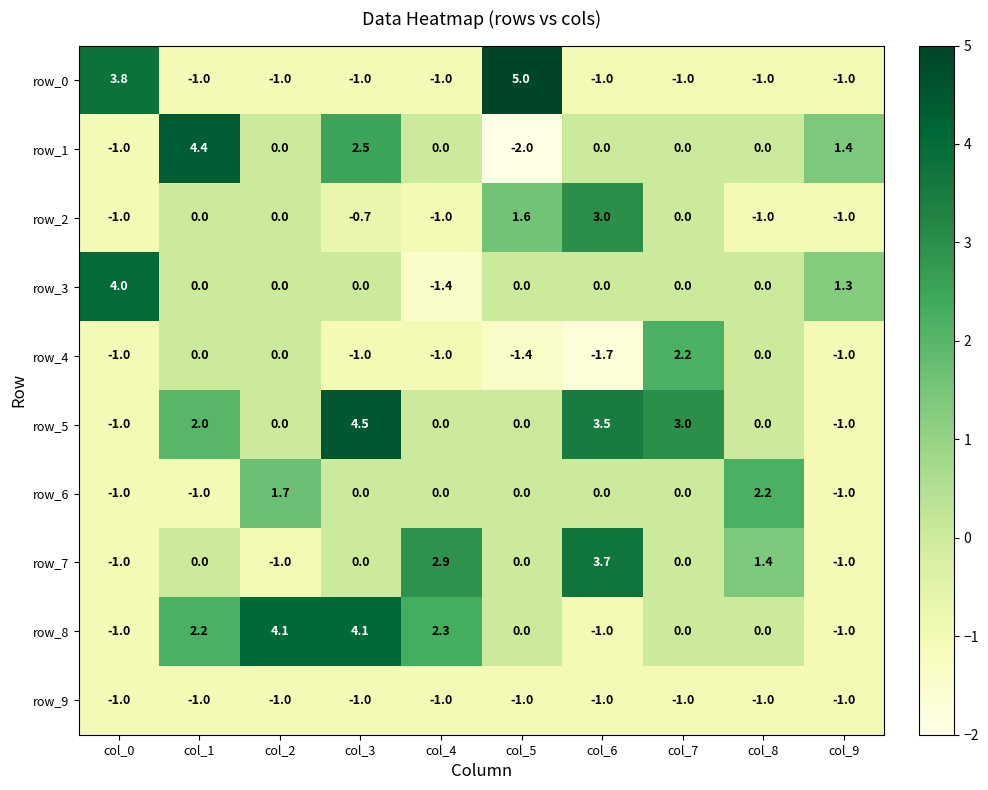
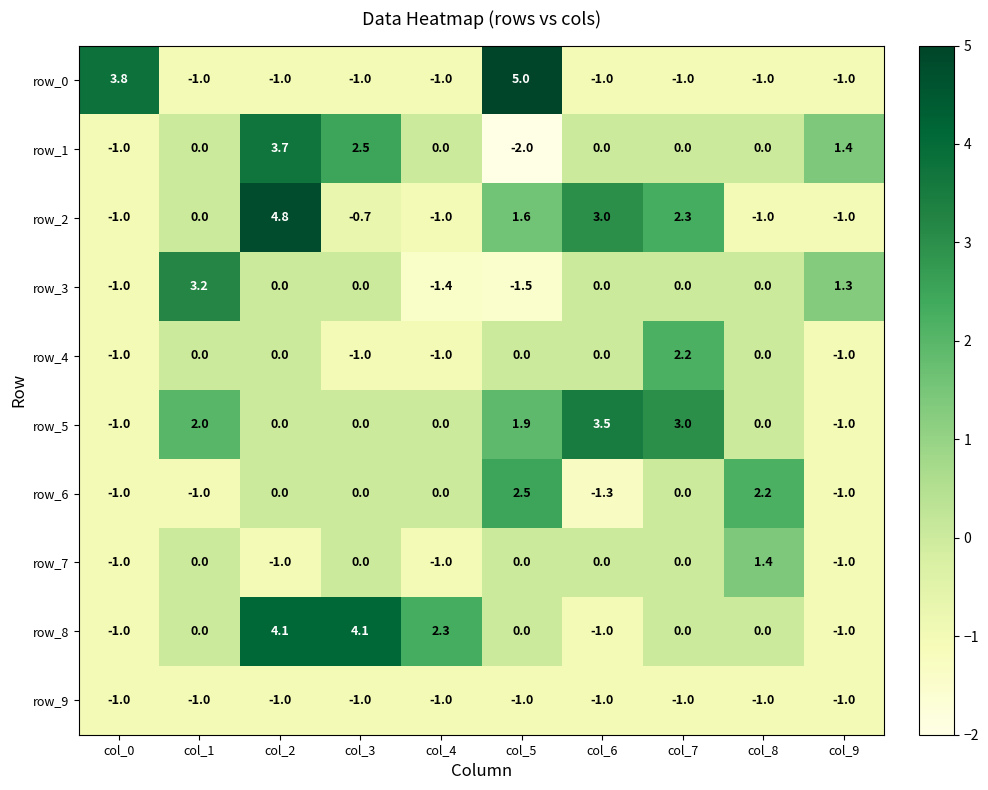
row_1, col_1: 4.4 -> 0.0
row_1, col_2: 0.0 -> 3.7
row_2, col_2: 0.0 -> 4.8
row_2, col_7: 0.0 -> 2.3
row_3, col_0: 4.0 -> -1.0
row_3, col_1: 0.0 -> 3.2
row_3, col_5: 0.0 -> -1.5
row_4, col_5: -1.4 -> 0.0
row_4, col_6: -1.7 -> 0.0
row_5, col_3: 4.5 -> 0.0
row_5, col_5: 0.0 -> 1.9
row_6, col_2: 1.7 -> 0.0
row_6, col_5: 0.0 -> 2.5
row_6, col_6: 0.0 -> -1.3
row_7, col_4: 2.9 -> -1.0
row_7, col_6: 3.7 -> 0.0
row_8, col_1: 2.2 -> 0.0
